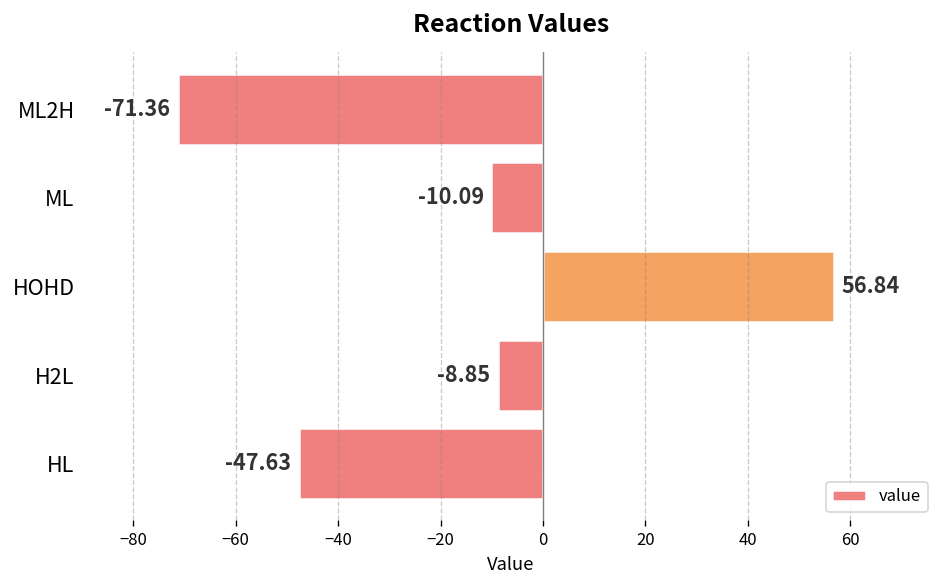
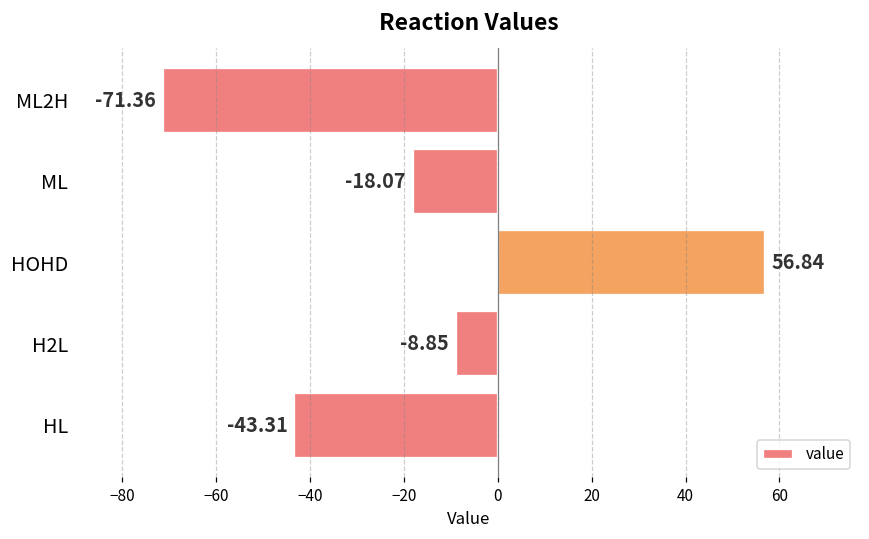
ML: -10.09 -> -18.07
HL: -47.63 -> -43.31
